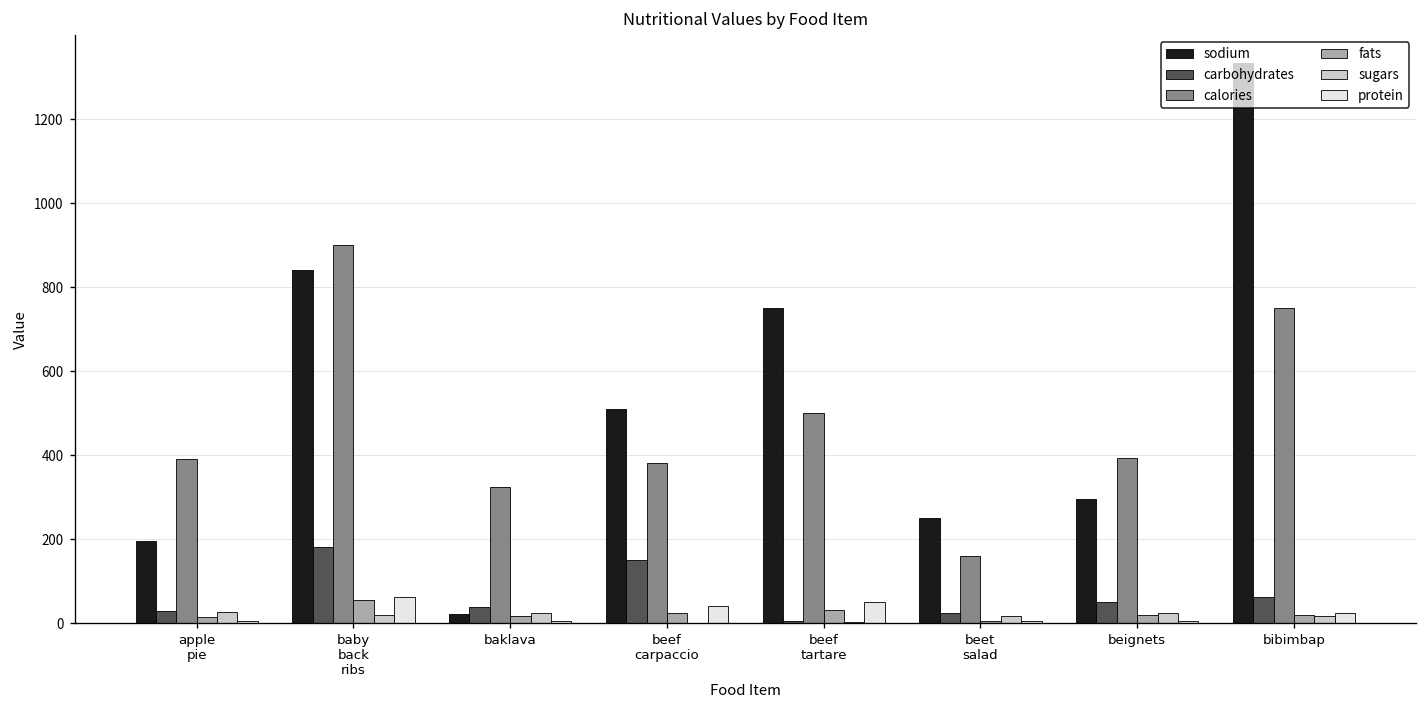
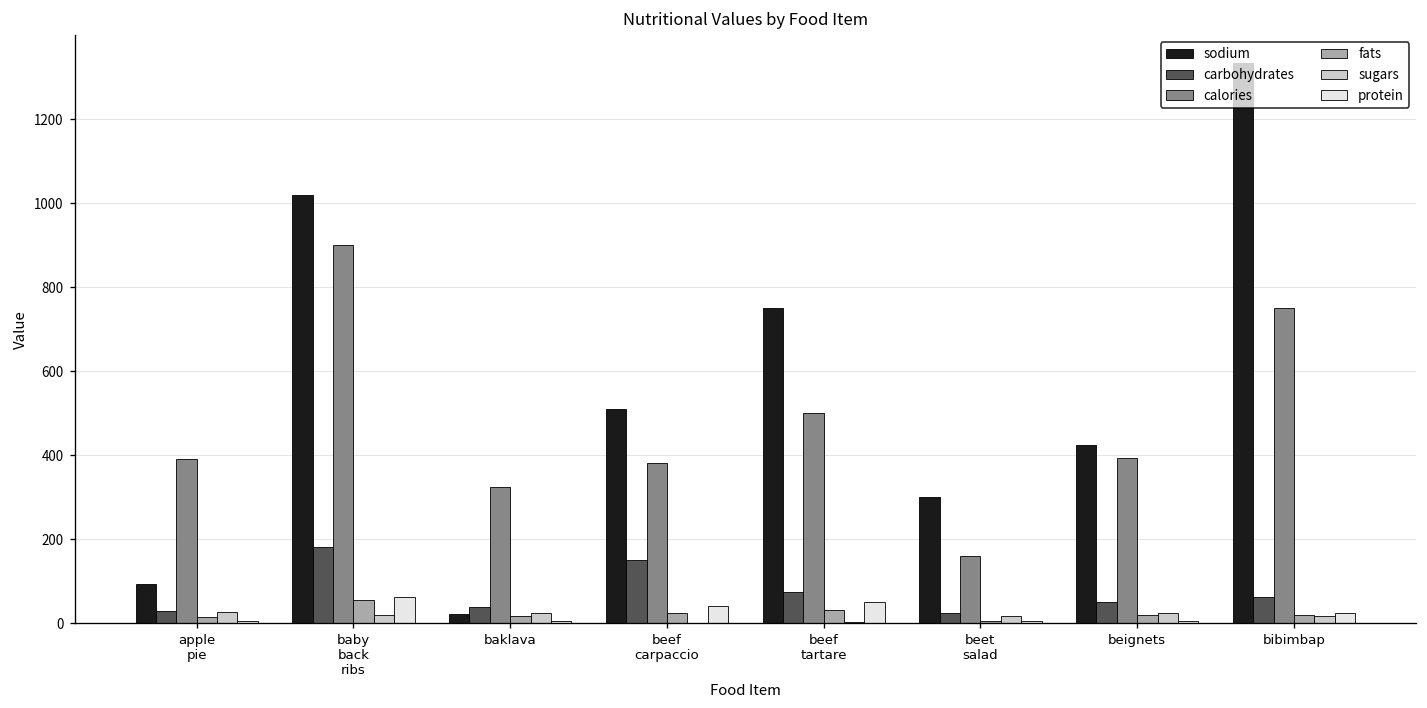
sodium, apple pie: 200 -> 90
sodium, baby back ribs: 840 -> 1020
carbohydrates, beef tartare: 0 -> 70
sodium, beet salad: 250 -> 300
sodium, beignets: 300 -> 420
